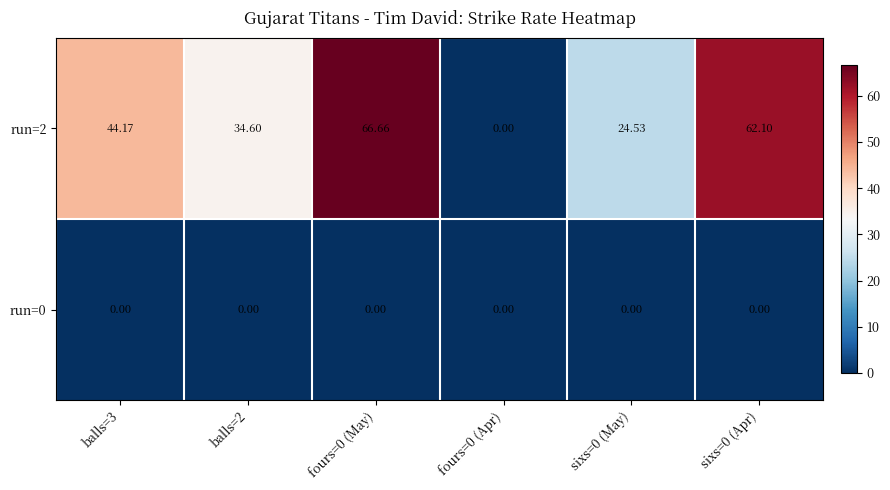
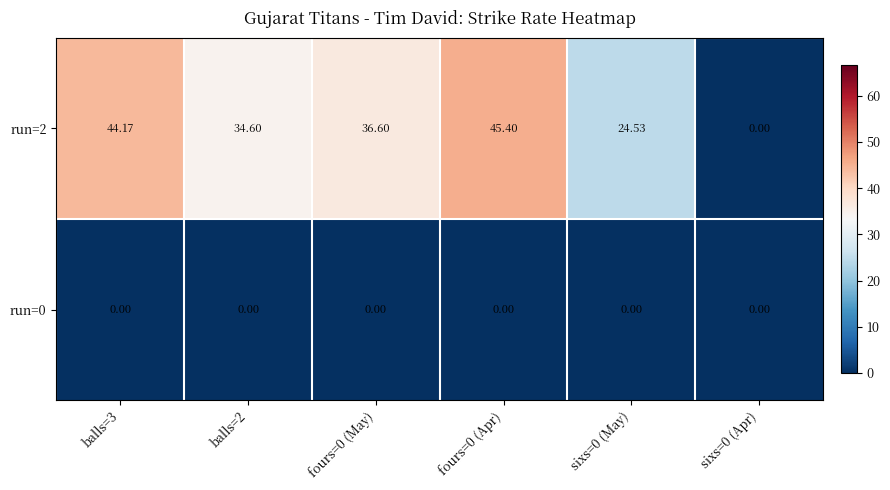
run=2, fours=0 (May): 66.66 -> 36.60
run=2, fours=0 (Apr): 0.00 -> 45.40
run=2, sixs=0 (Apr): 62.10 -> 0.00
